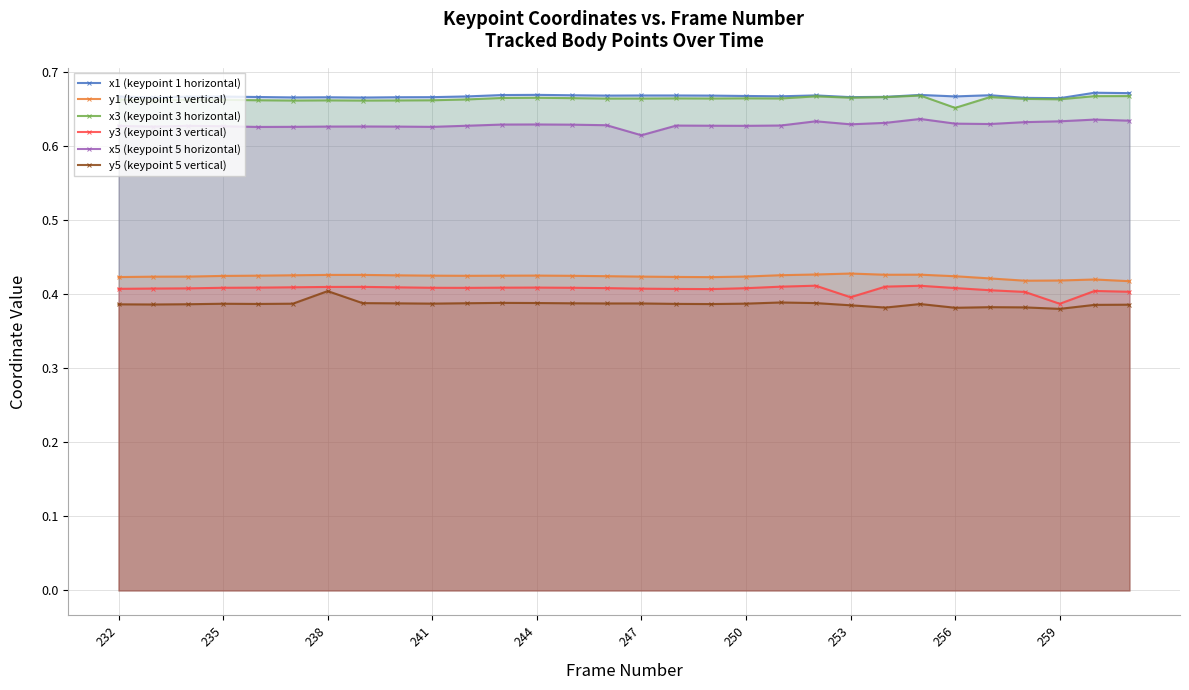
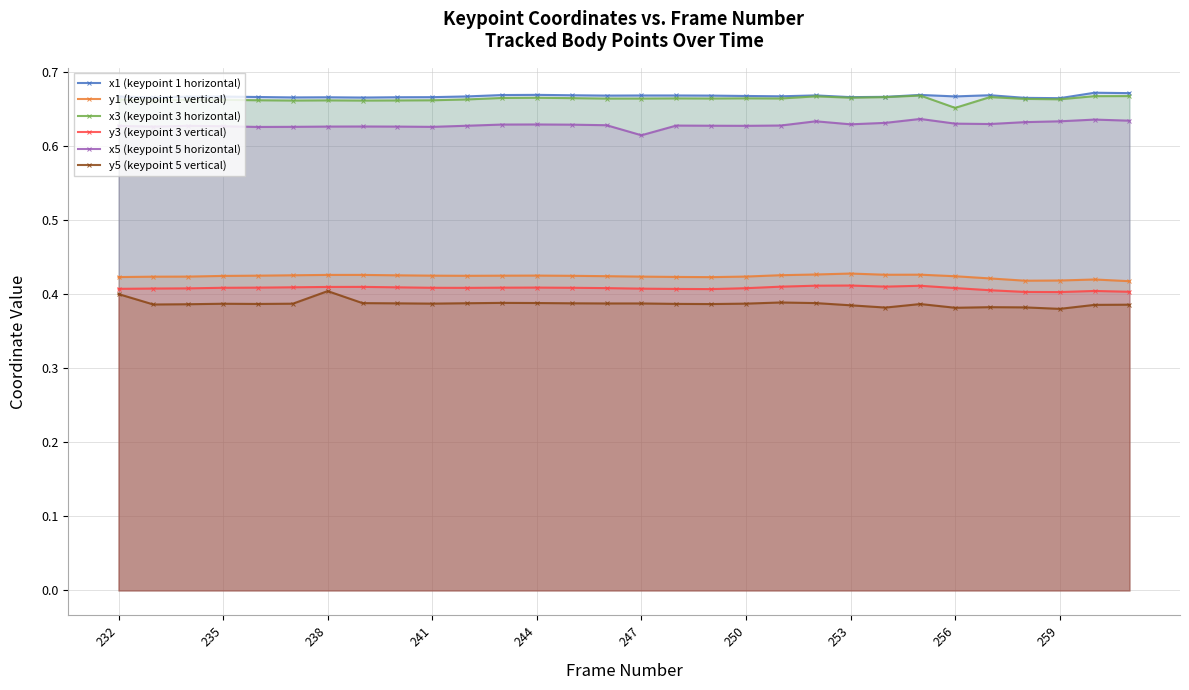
y5 (keypoint 5 vertical), 232: 0.39 -> 0.40
y3 (keypoint 3 vertical), 253: 0.40 -> 0.41
y3 (keypoint 3 vertical), 259: 0.39 -> 0.40
